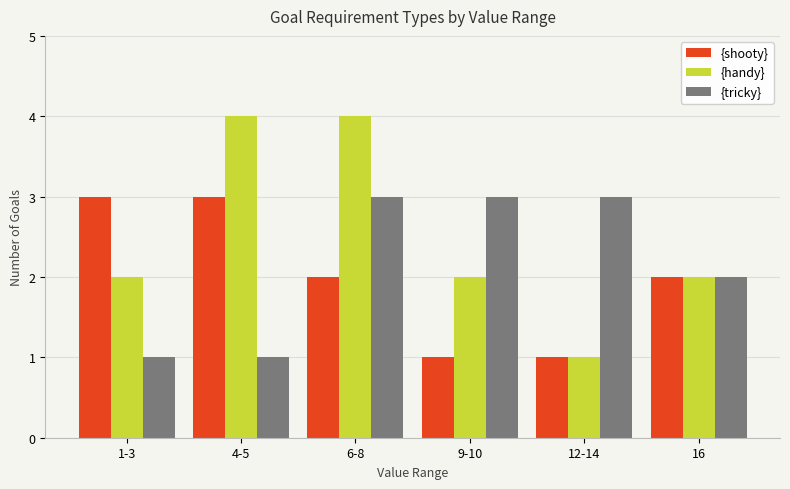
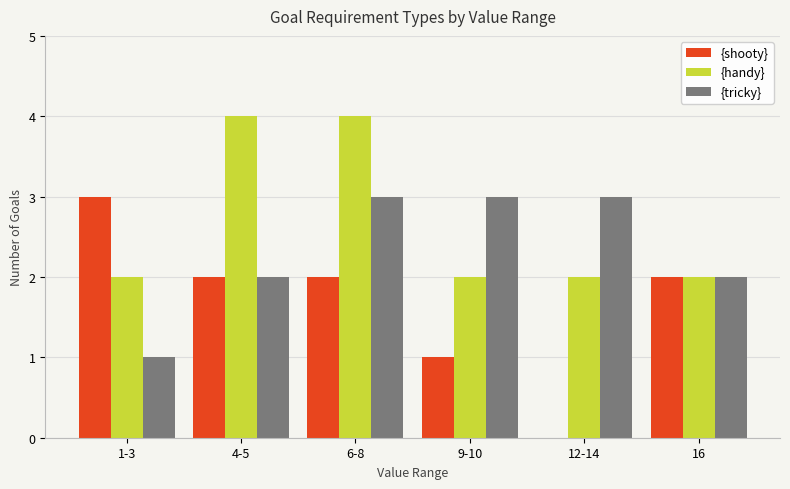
{shooty}, 4-5: 3 -> 2
{tricky}, 4-5: 1 -> 2
{shooty}, 12-14: 1 -> 0
{handy}, 12-14: 1 -> 2
